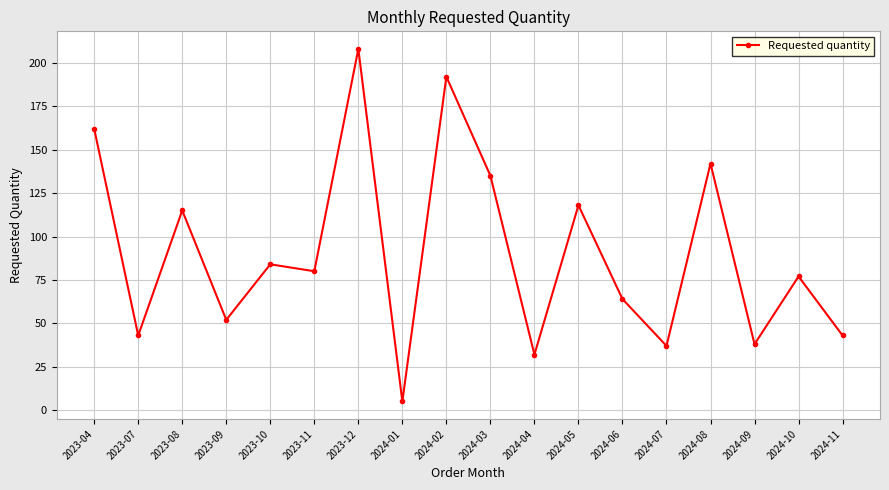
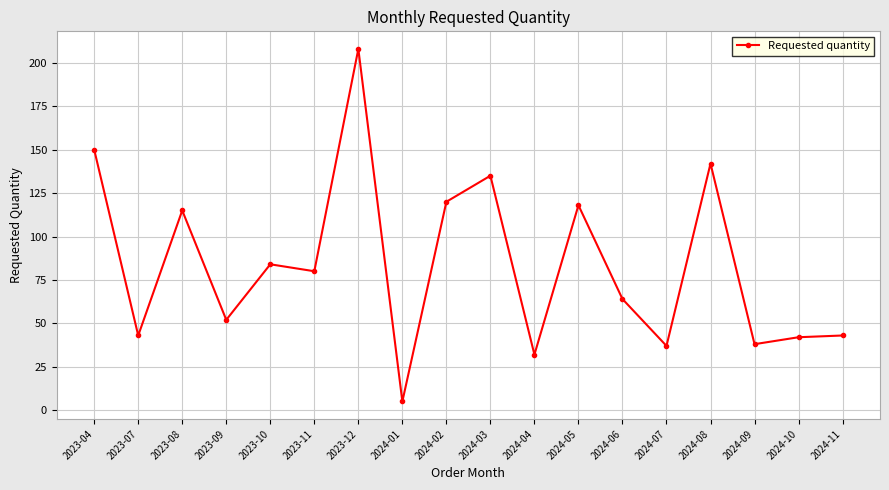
2023-04: 162 -> 150
2024-02: 192 -> 120
2024-10: 77 -> 42
